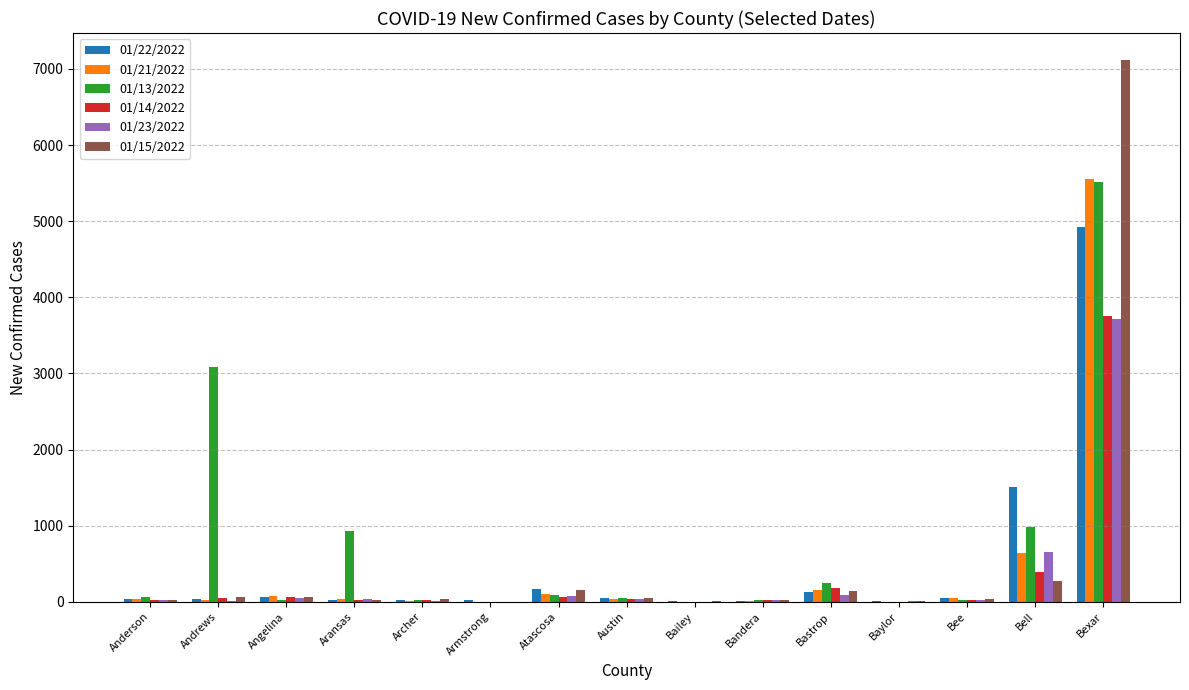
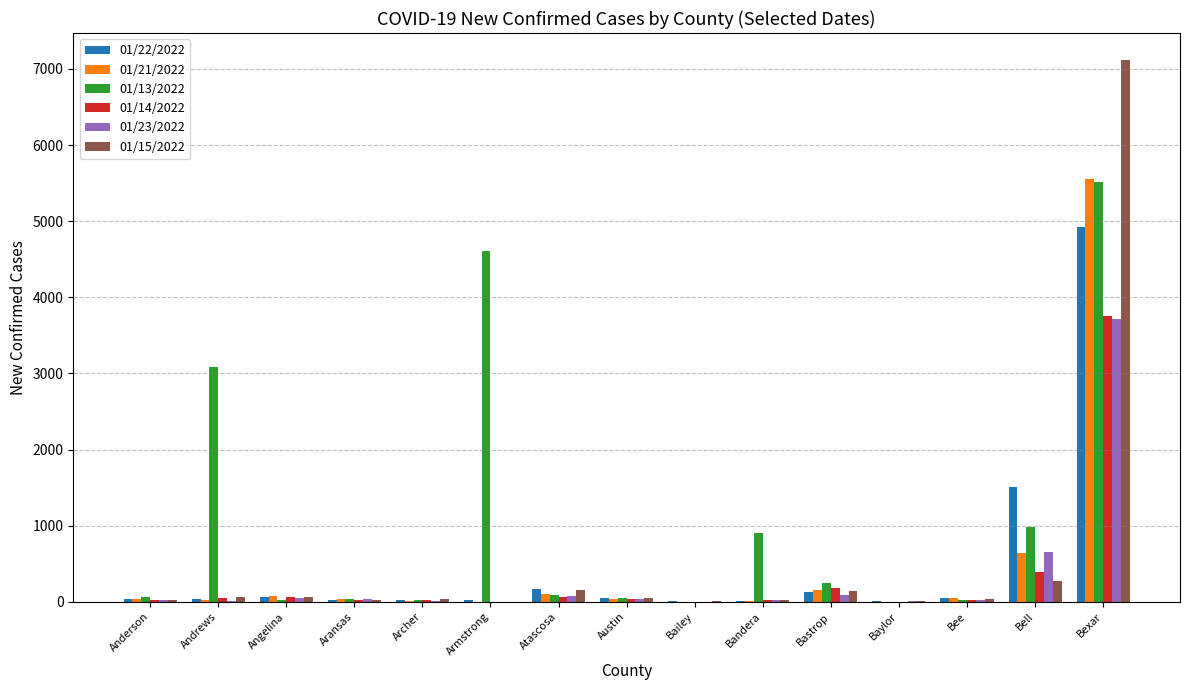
01/13/2022, Aransas: 900 -> 0
01/13/2022, Armstrong: 0 -> 4600
01/13/2022, Bandera: 0 -> 900
